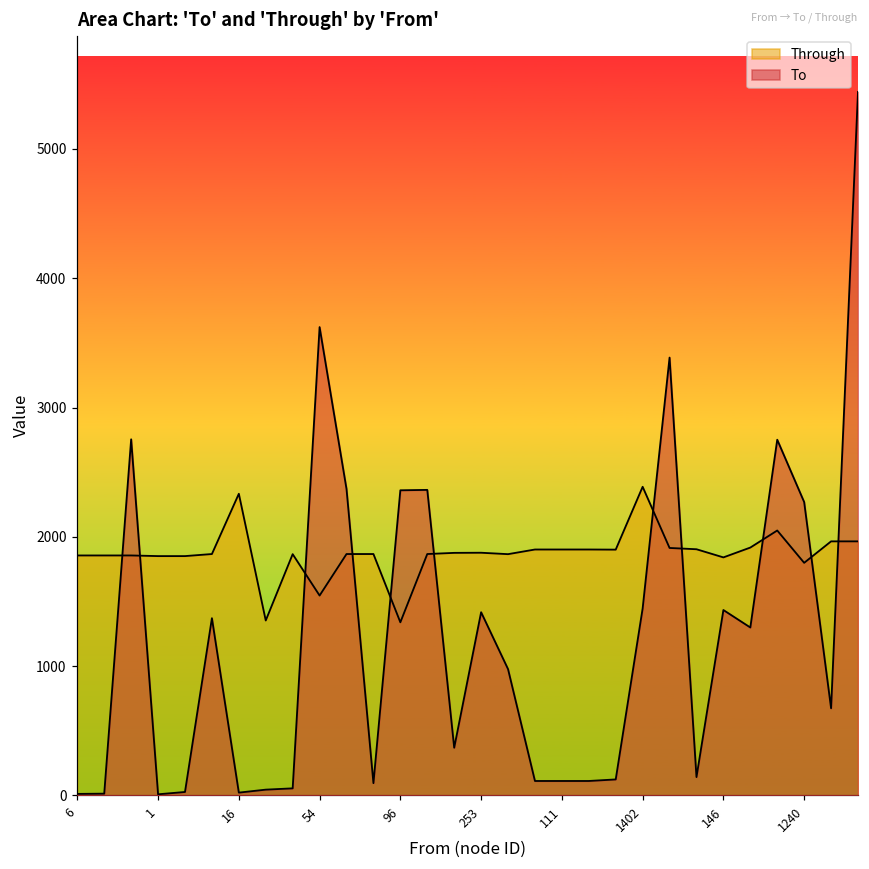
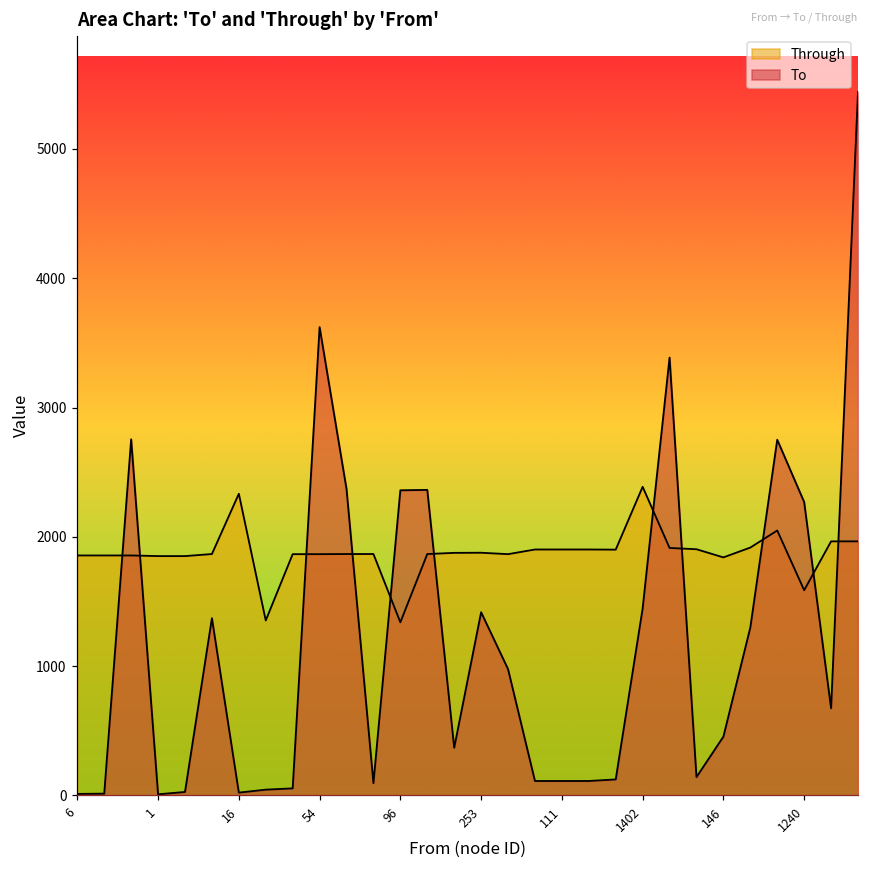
Through, 54: 1550 -> 1870
To, 146: 1430 -> 460
Through, 1240: 1800 -> 1590
